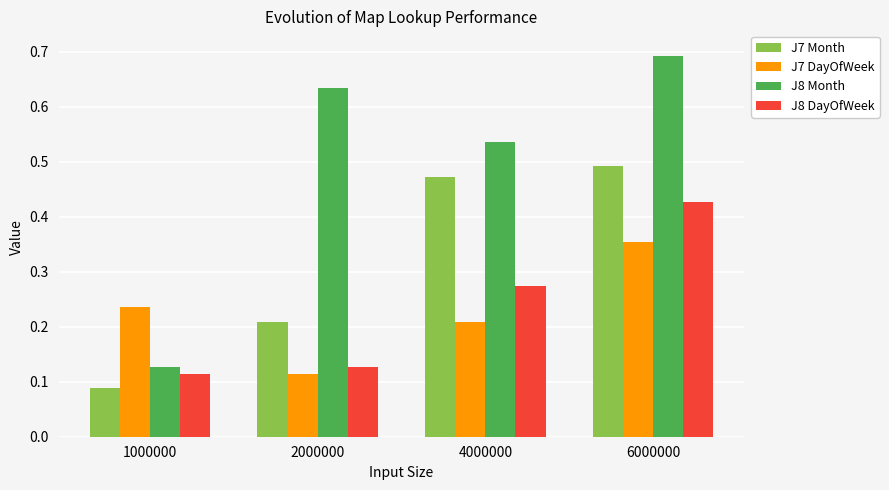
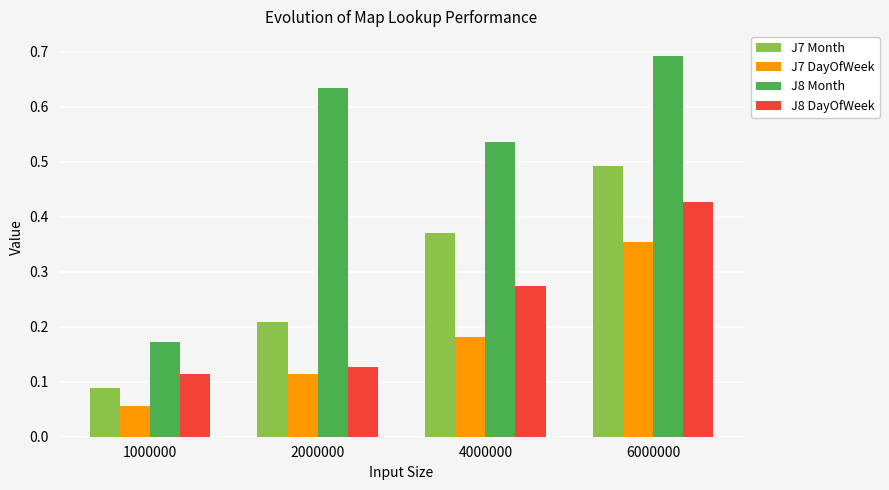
J7 DayOfWeek, 1000000: 0.24 -> 0.06
J8 Month, 1000000: 0.13 -> 0.17
J7 Month, 4000000: 0.47 -> 0.37
J7 DayOfWeek, 4000000: 0.21 -> 0.18
